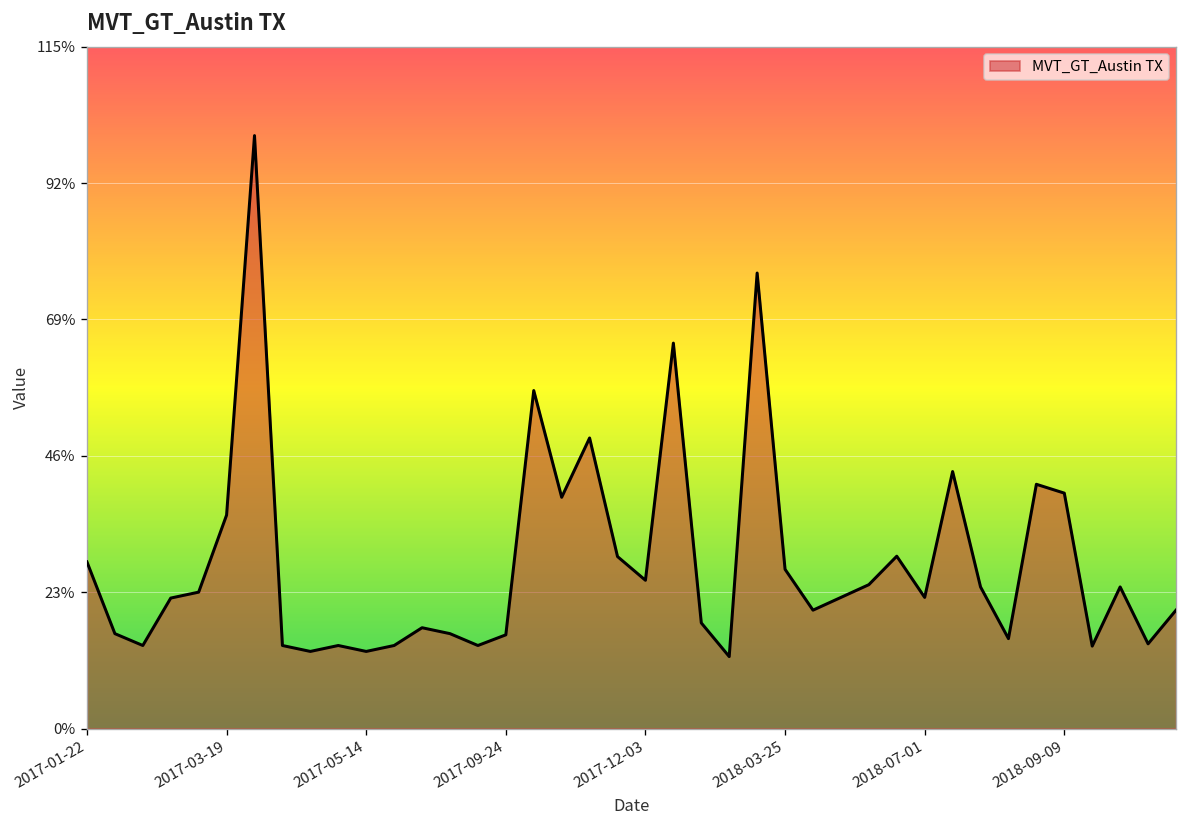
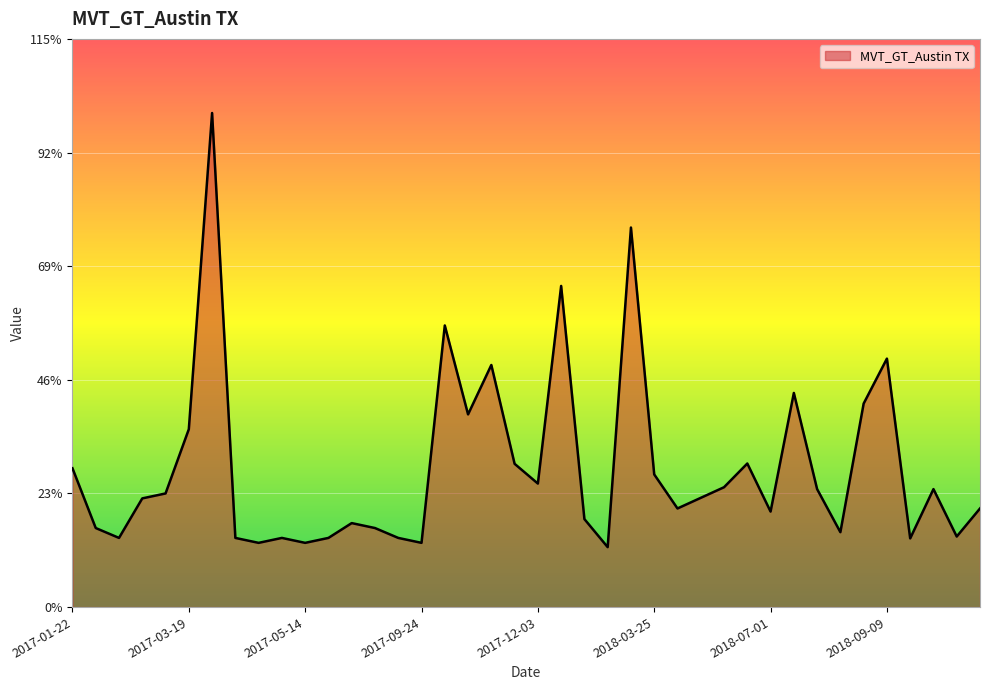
2017-09-24: 16% -> 13%
2018-07-01: 22% -> 19%
2018-09-09: 40% -> 50%
